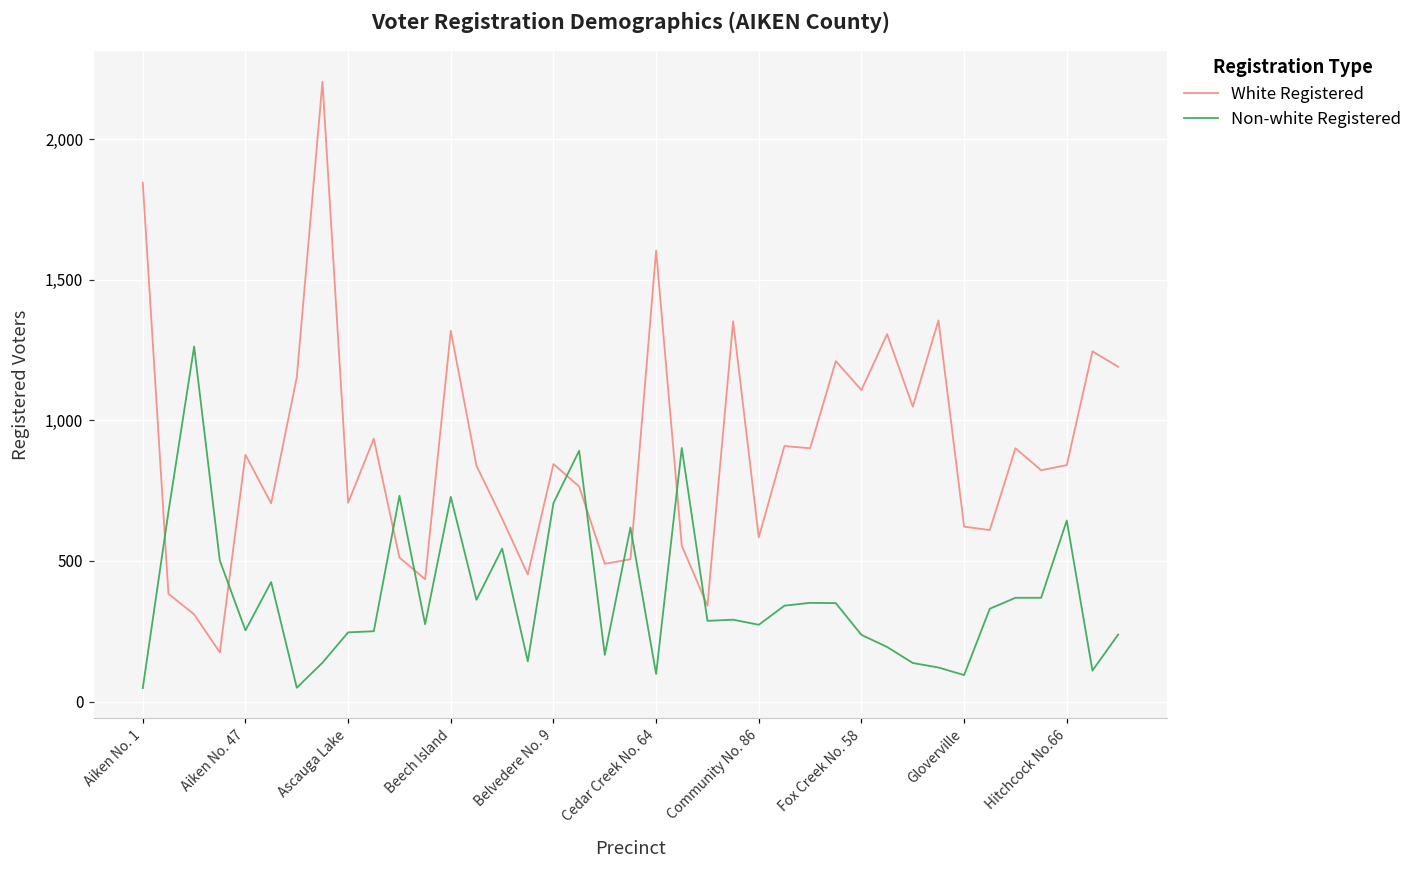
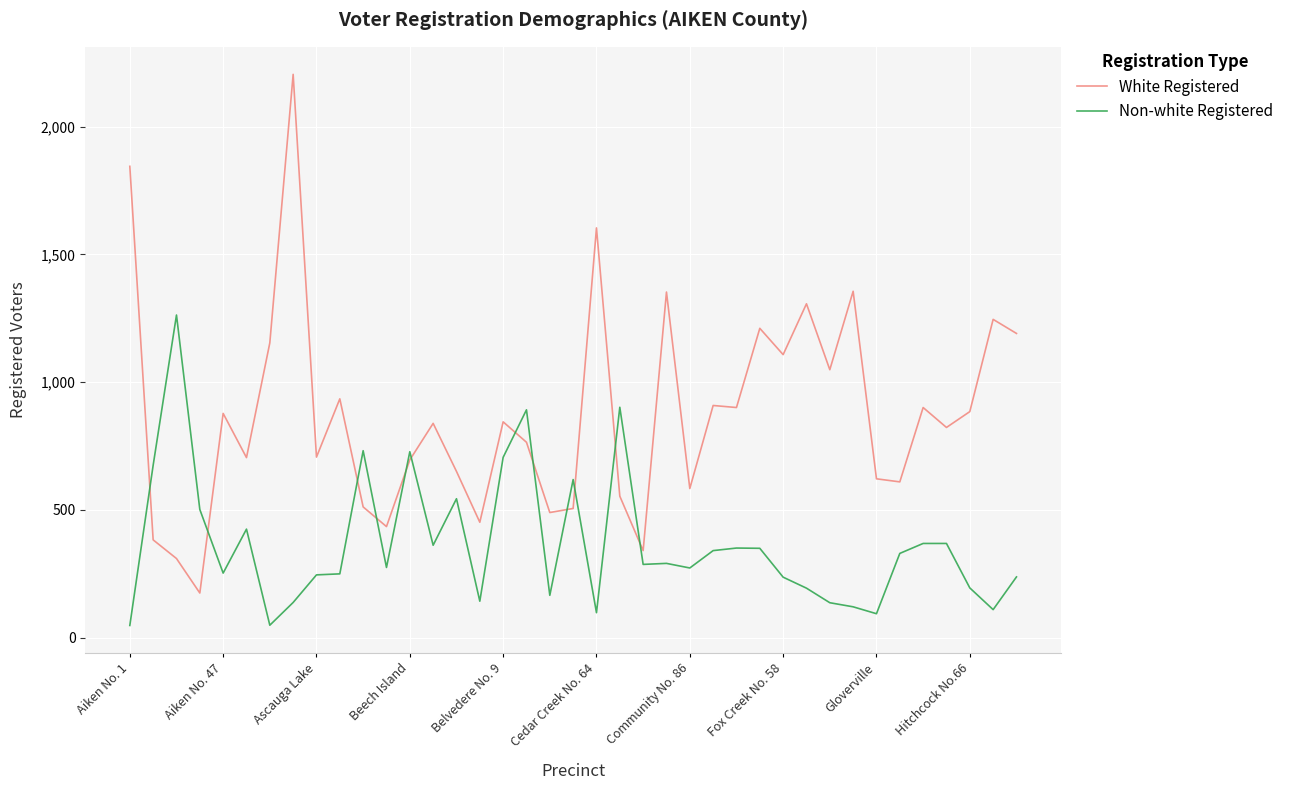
White Registered, Beech Island: 1,320 -> 700
White Registered, Hitchcock No.66: 840 -> 890
Non-white Registered, Hitchcock No.66: 640 -> 200
